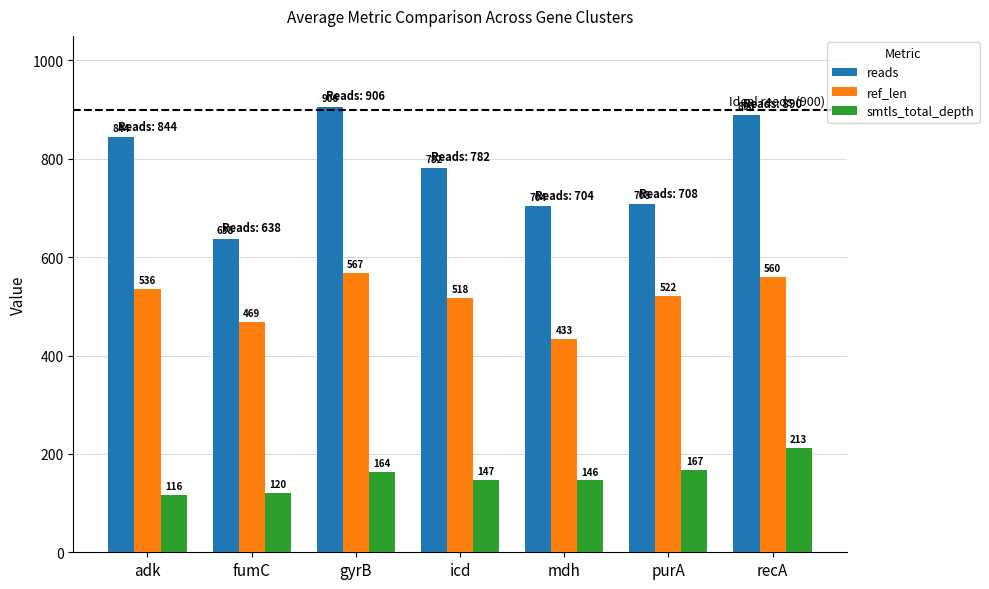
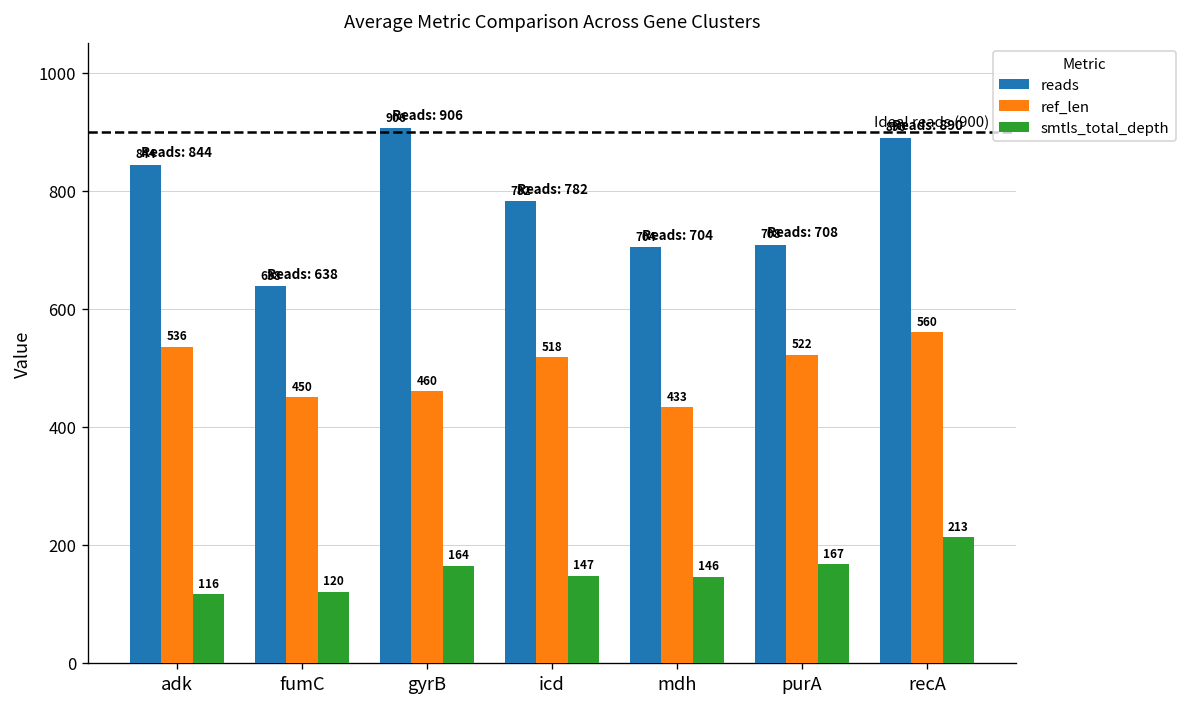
ref_len, fumC: 469 -> 450
ref_len, gyrB: 567 -> 460
